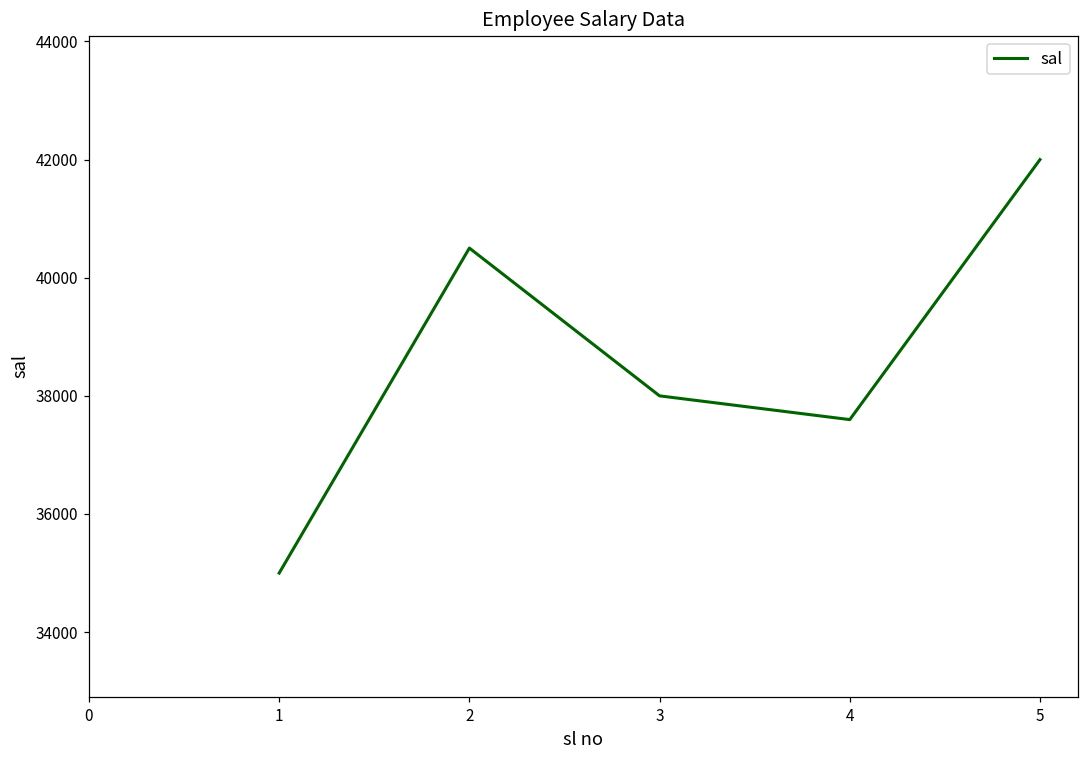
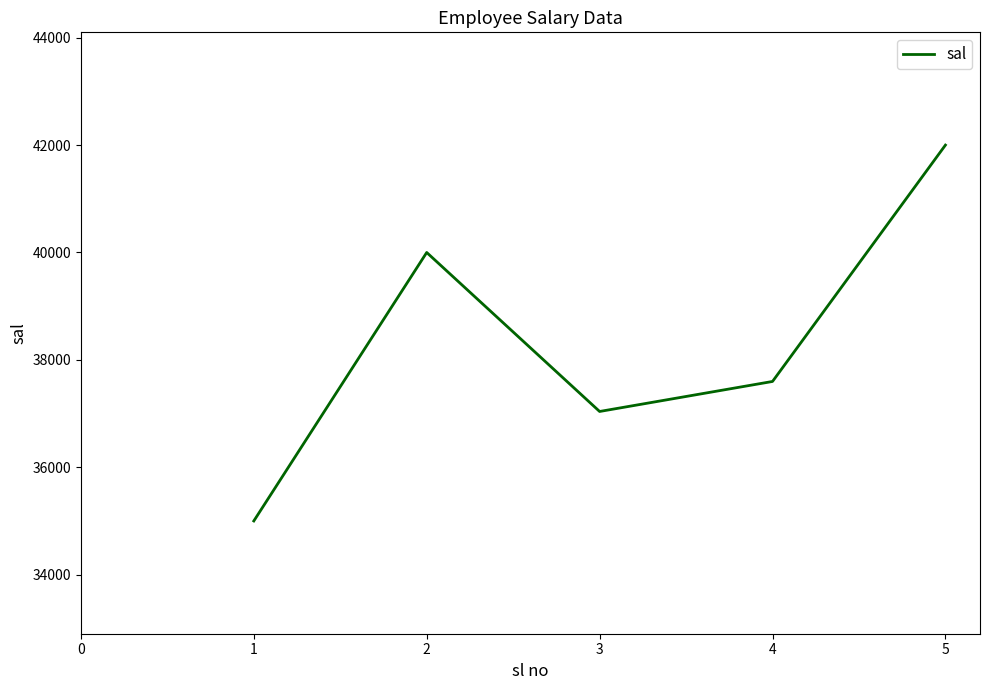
2: 40500 -> 40000
3: 38000 -> 37000
